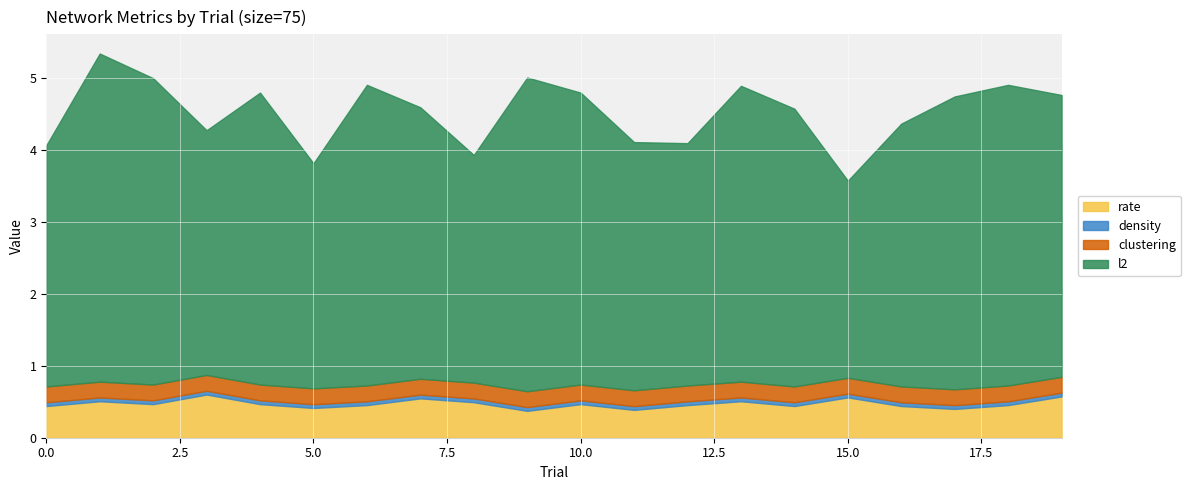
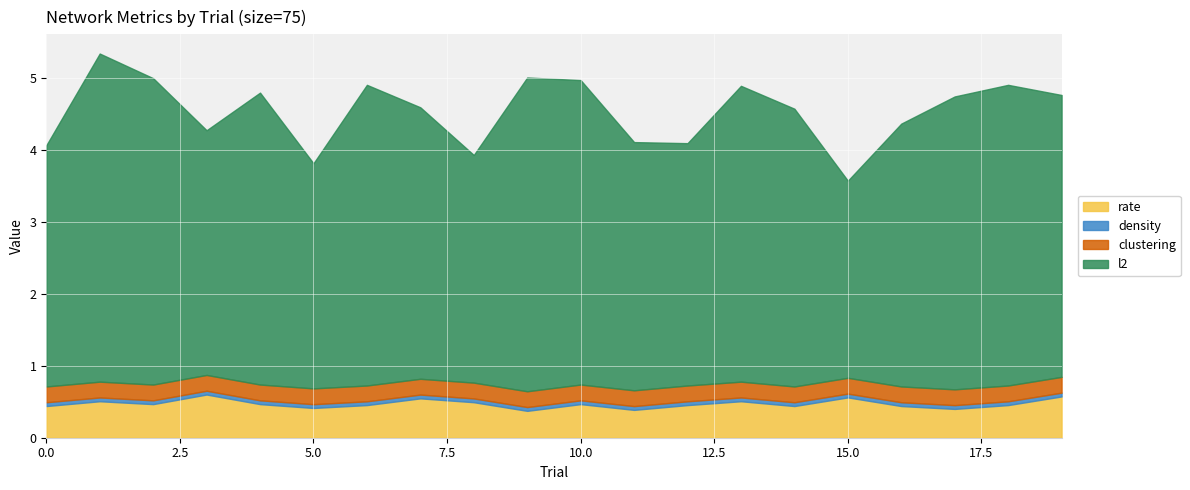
l2, 10.0: 4.1 -> 4.2
